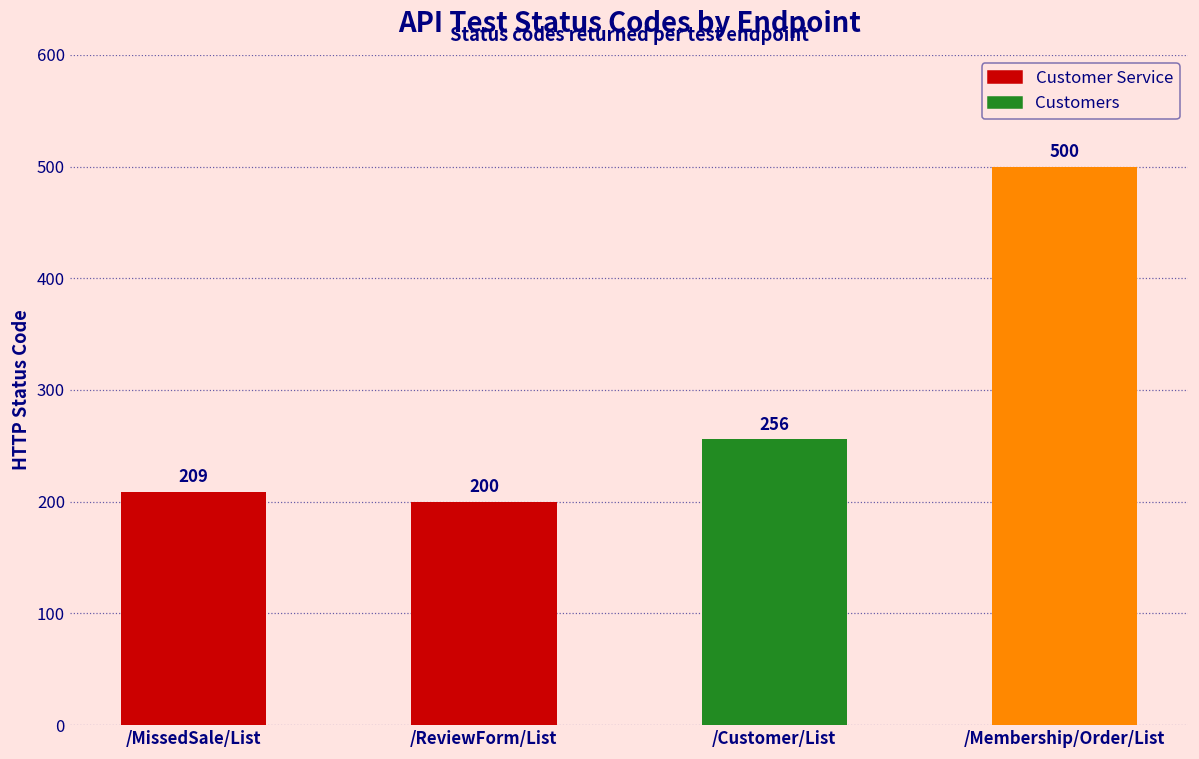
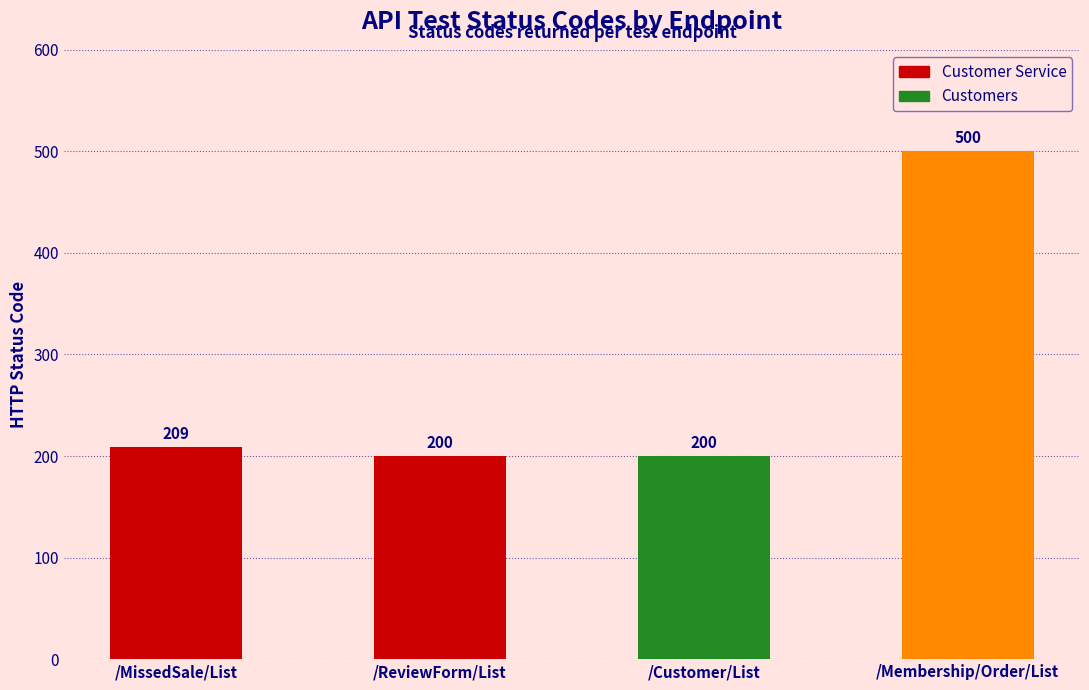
/Customer/List: 256 -> 200
